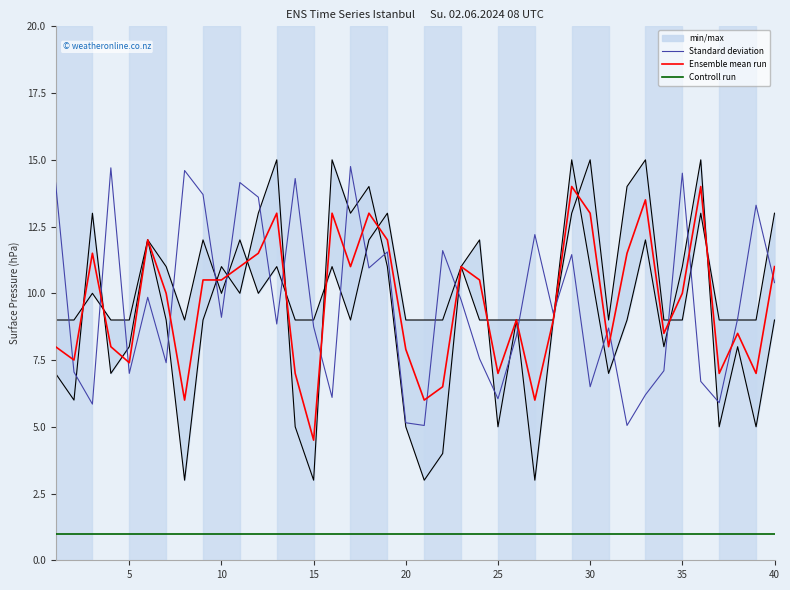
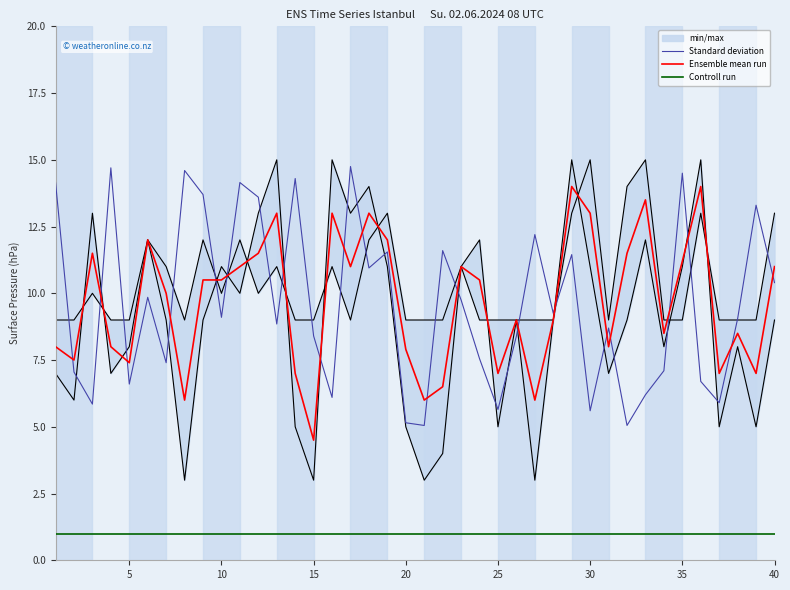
Standard deviation, 5: 7.0 -> 6.6
Standard deviation, 15: 8.8 -> 8.4
Standard deviation, 25: 6.1 -> 5.7
Standard deviation, 30: 6.5 -> 5.6
Ensemble mean run, 35: 10.0 -> 11.2
